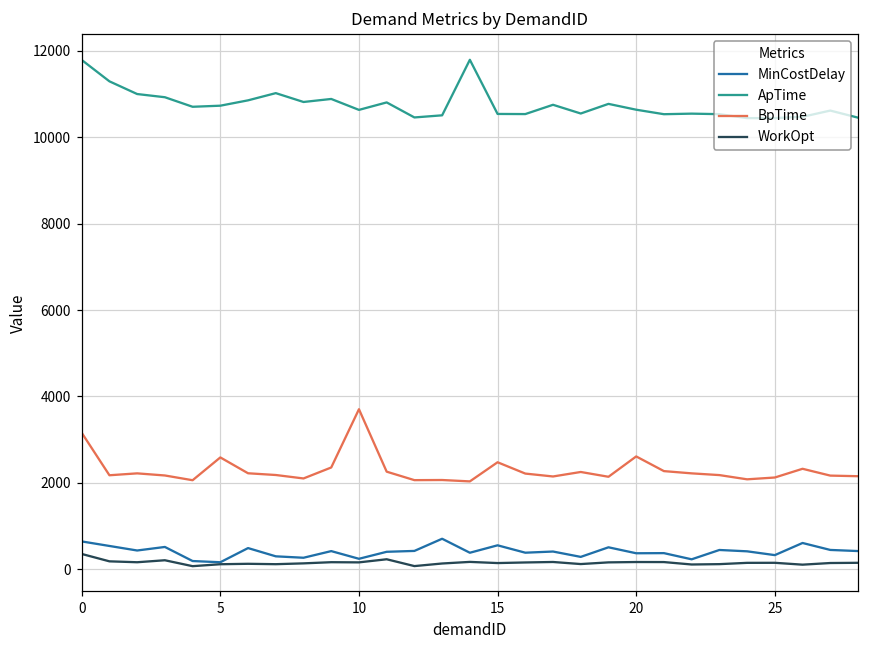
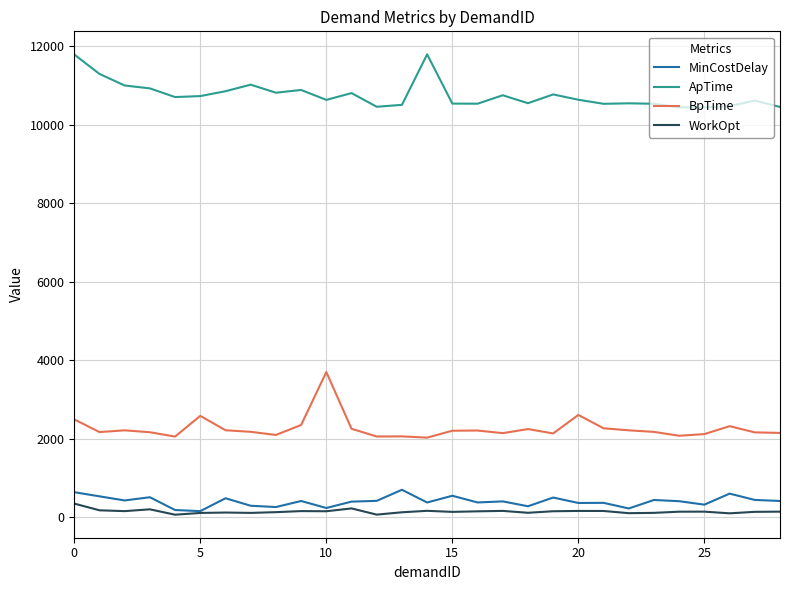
BpTime, 0: 3200 -> 2500
BpTime, 15: 2500 -> 2200
